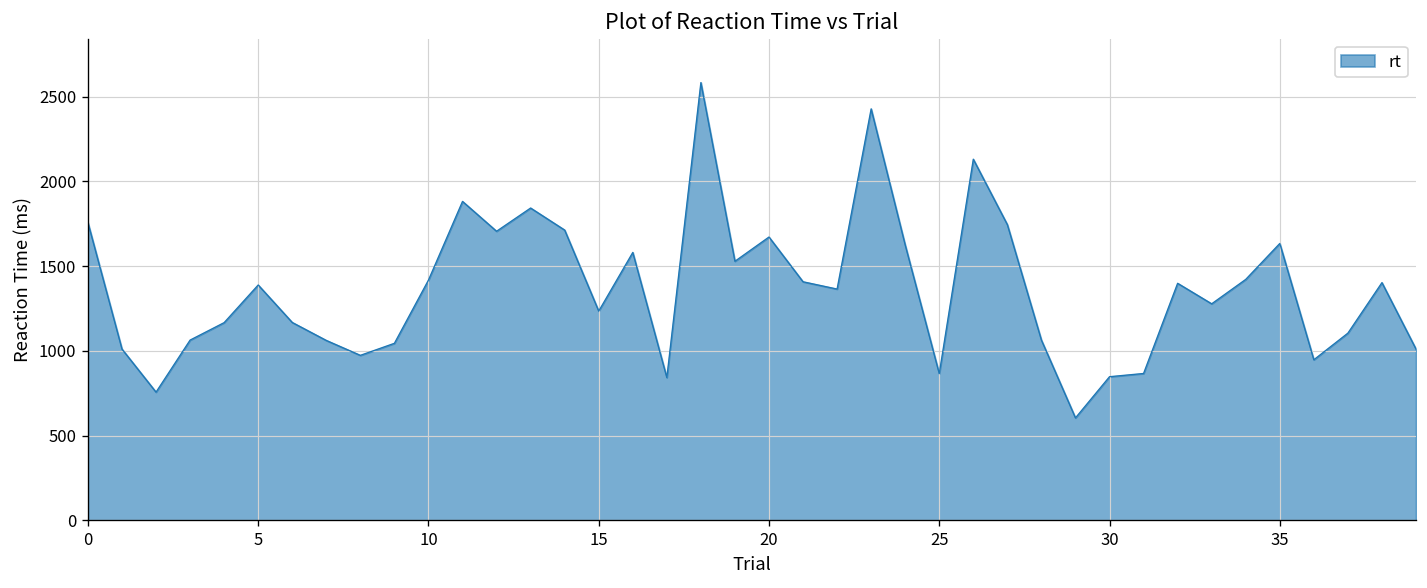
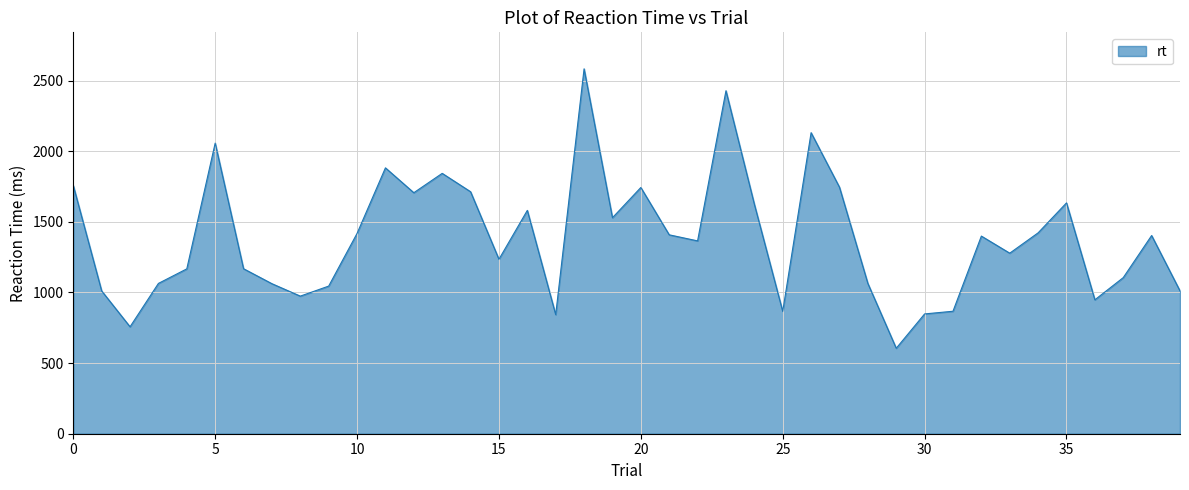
5: 1390 -> 2060
20: 1670 -> 1740
